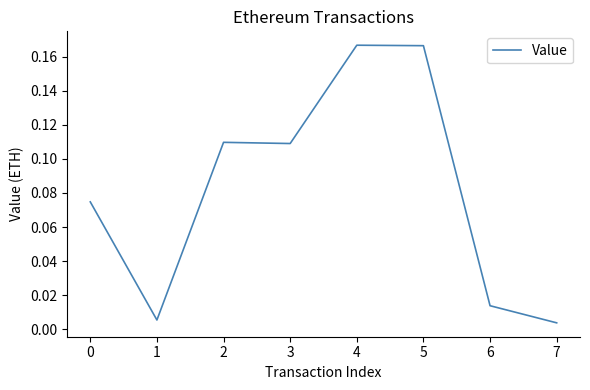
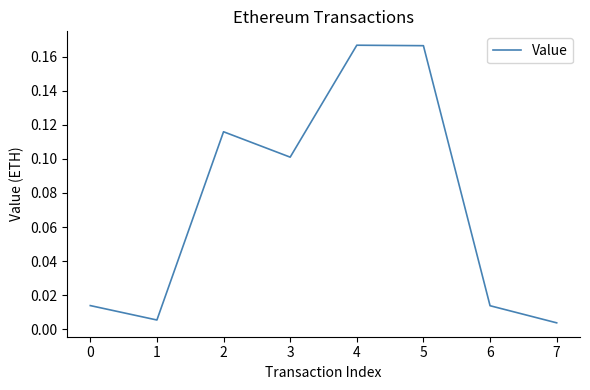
0: 0.075 -> 0.014
2: 0.110 -> 0.116
3: 0.109 -> 0.101
